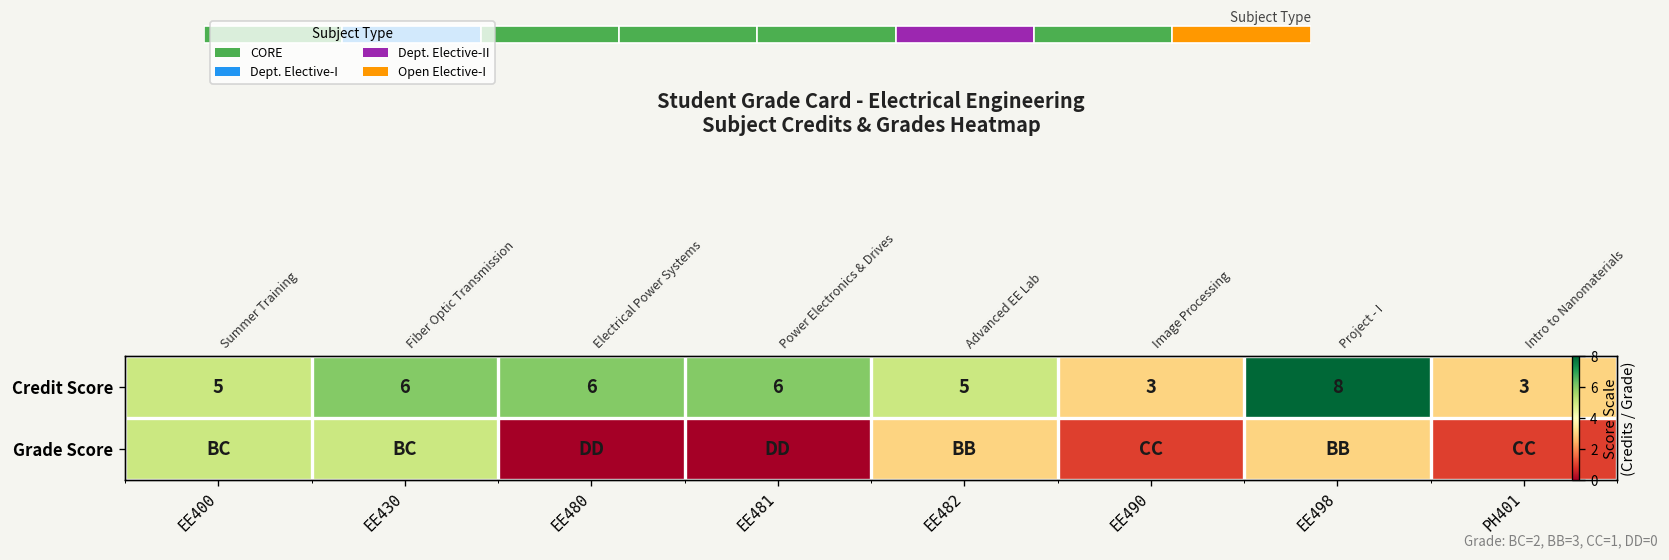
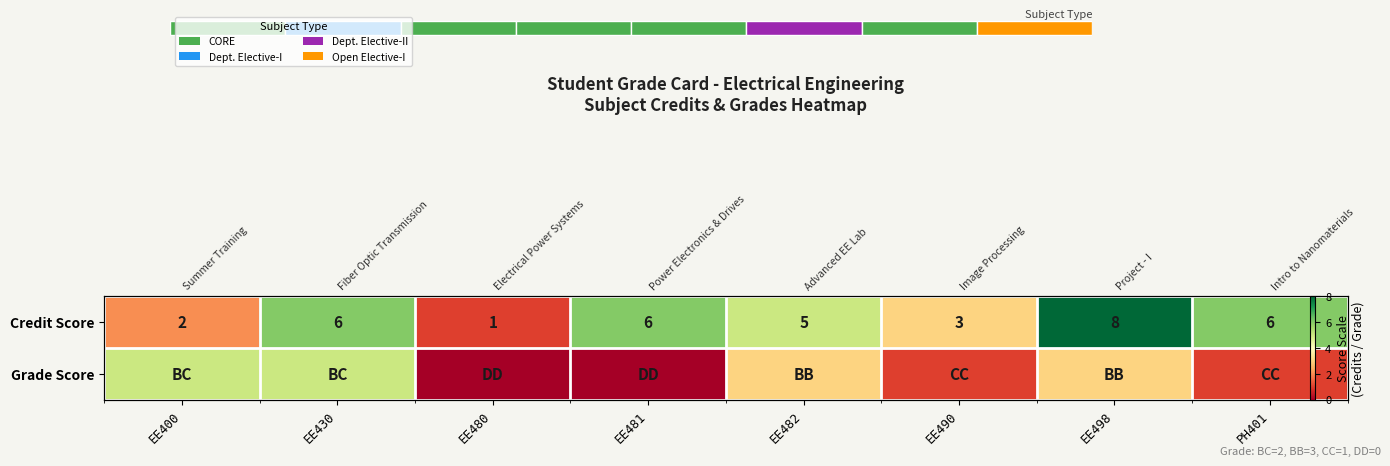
Student Grade Card - Electrical Engineering Subject Credits & Grades Heatmap, Credit Score, EE400: 5 -> 2
Student Grade Card - Electrical Engineering Subject Credits & Grades Heatmap, Credit Score, EE480: 6 -> 1
Student Grade Card - Electrical Engineering Subject Credits & Grades Heatmap, Credit Score, PH401: 3 -> 6
